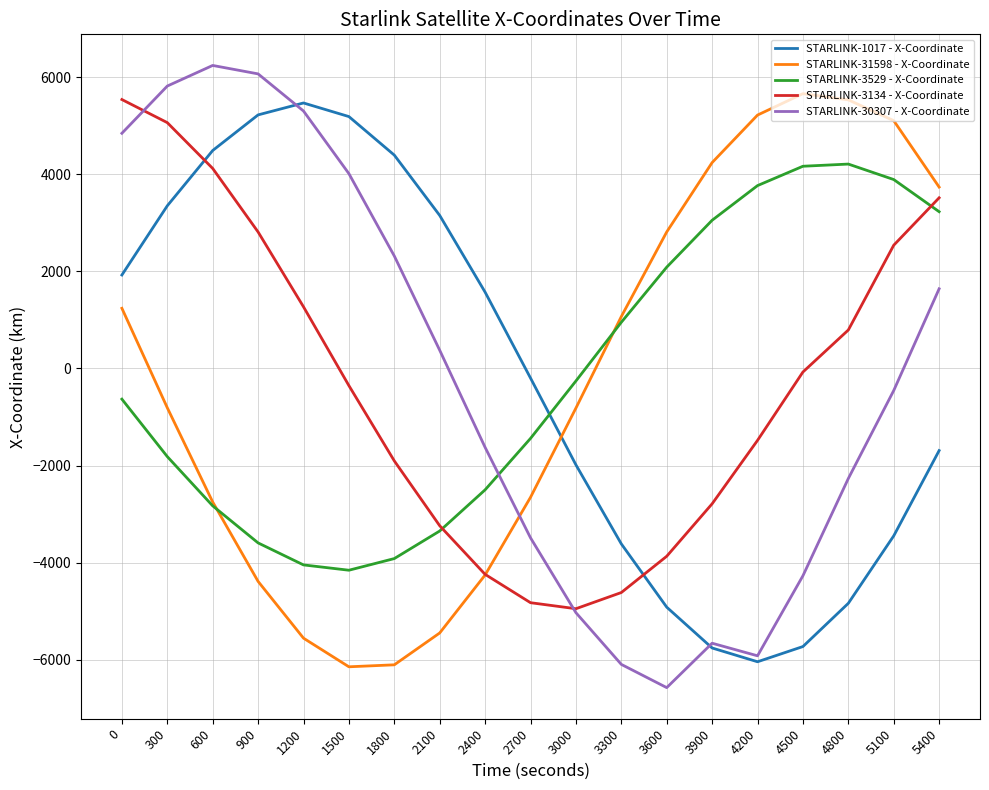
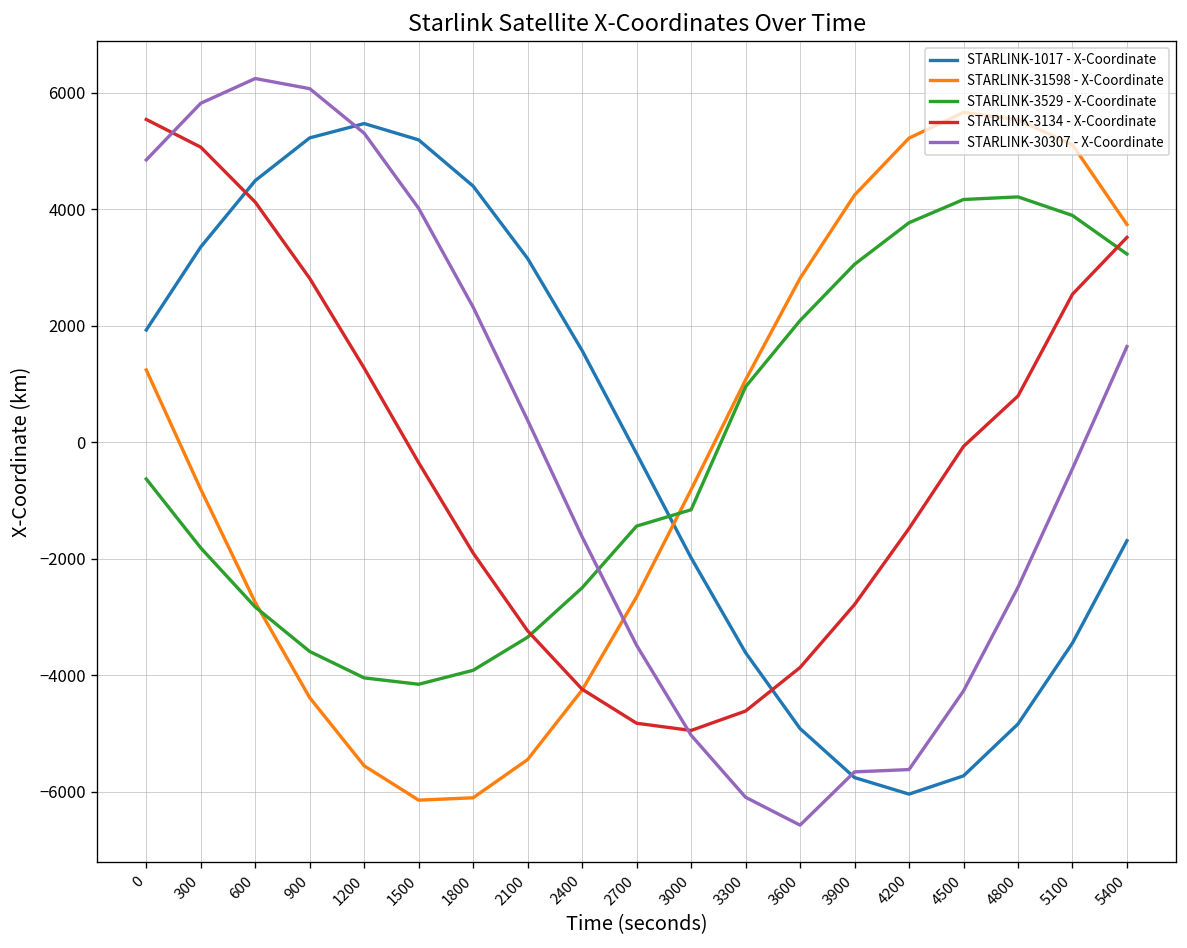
STARLINK-3529 - X-Coordinate, 3000: -300 -> -1200
STARLINK-30307 - X-Coordinate, 4200: -5900 -> -5600
STARLINK-30307 - X-Coordinate, 4800: -2300 -> -2500
